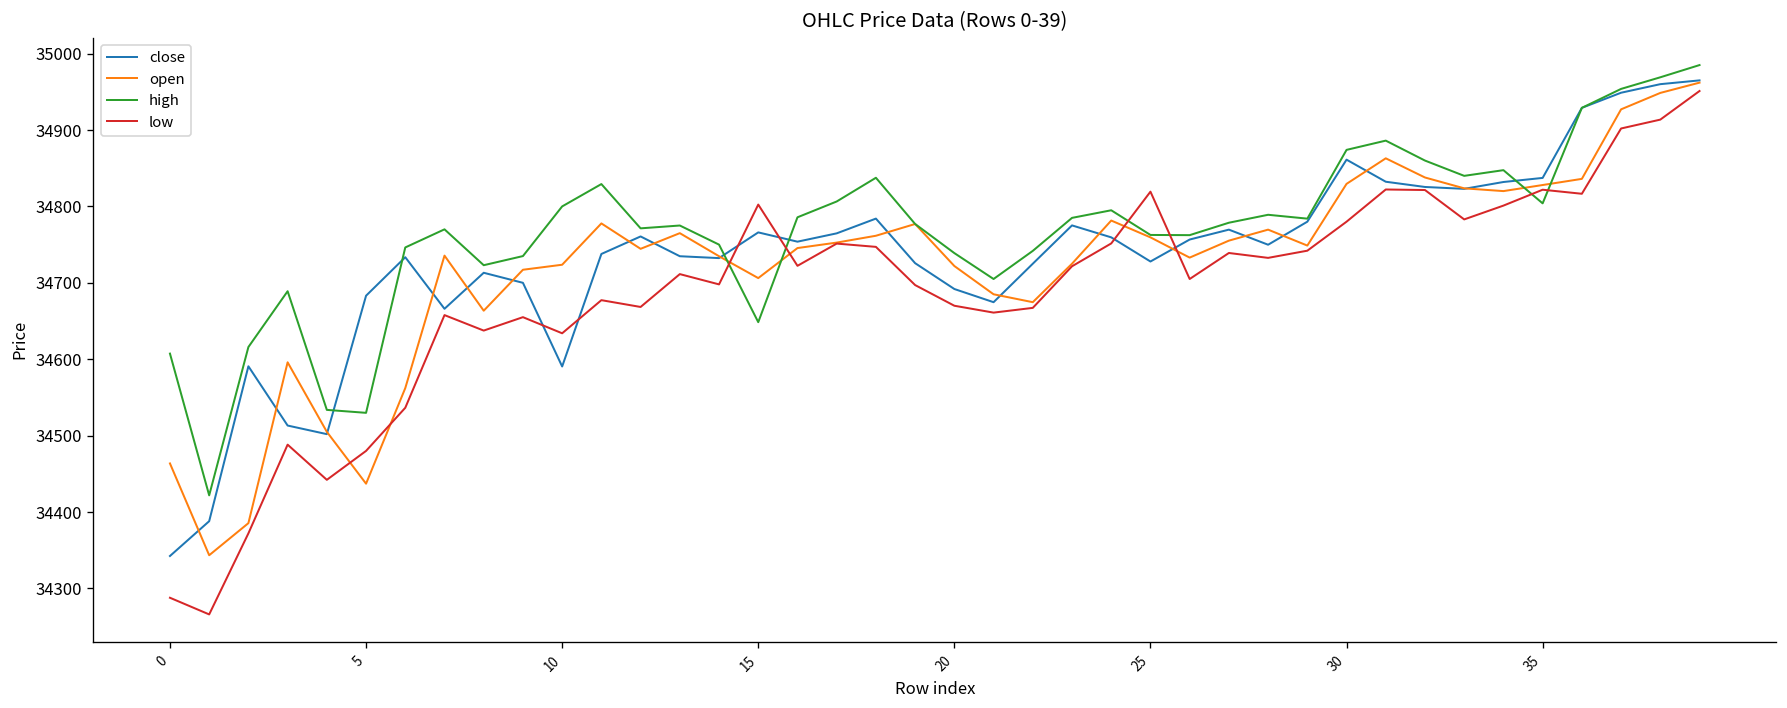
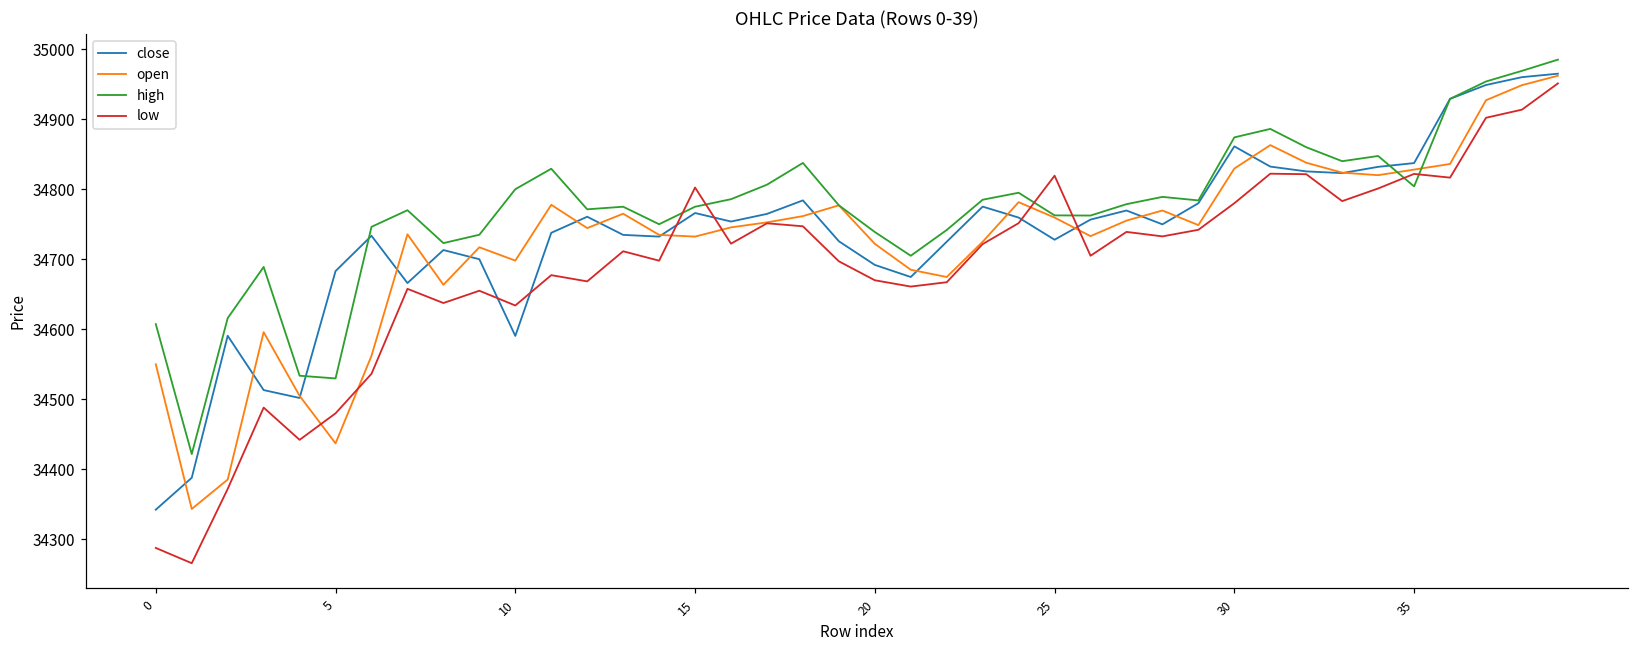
open, 0: 34460 -> 34550
open, 10: 34720 -> 34700
open, 15: 34710 -> 34730
high, 15: 34650 -> 34780
